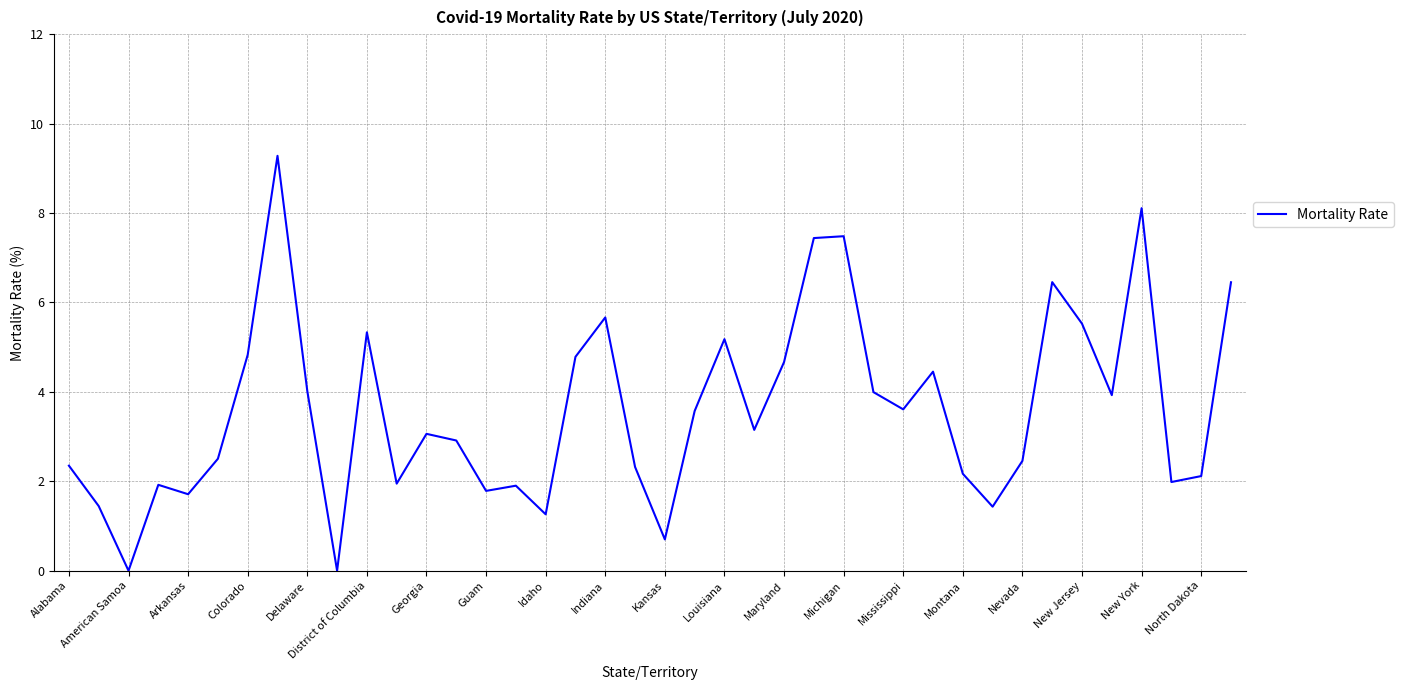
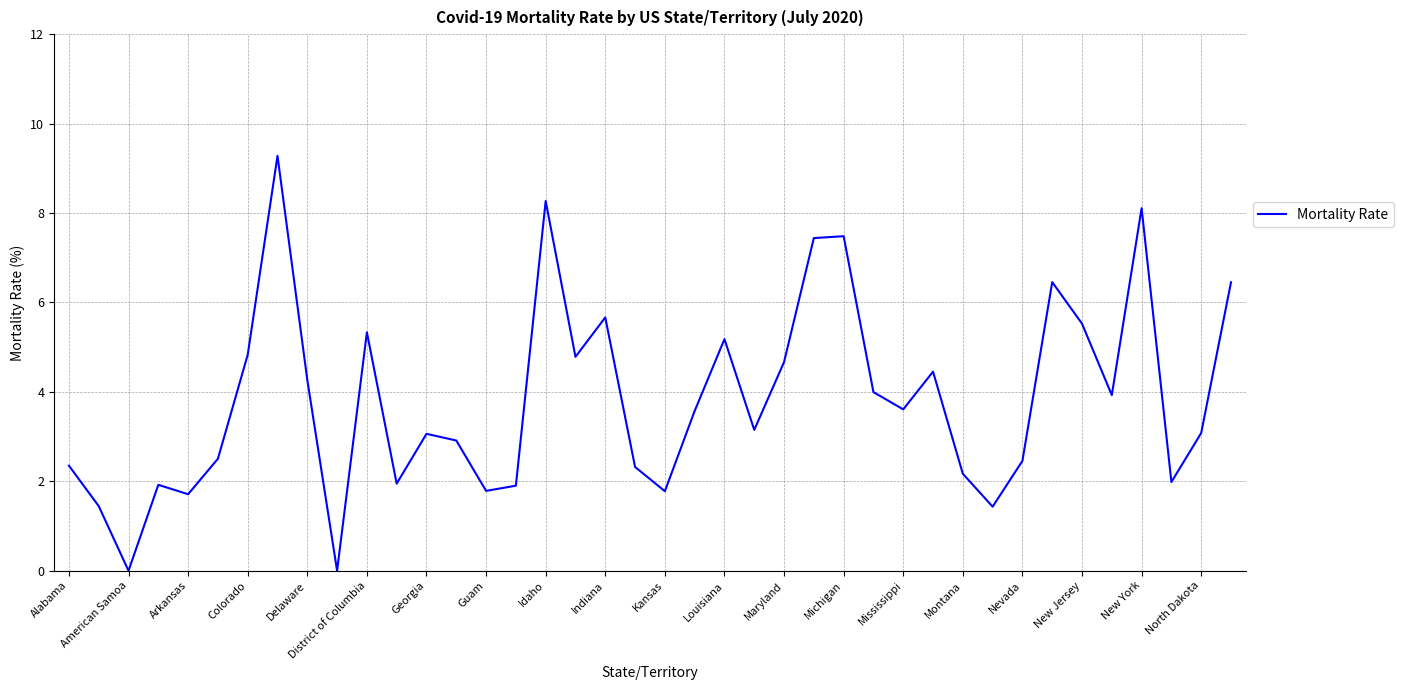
Delaware: 4.0 -> 4.3
Idaho: 1.3 -> 8.3
Kansas: 0.7 -> 1.8
North Dakota: 2.1 -> 3.1
